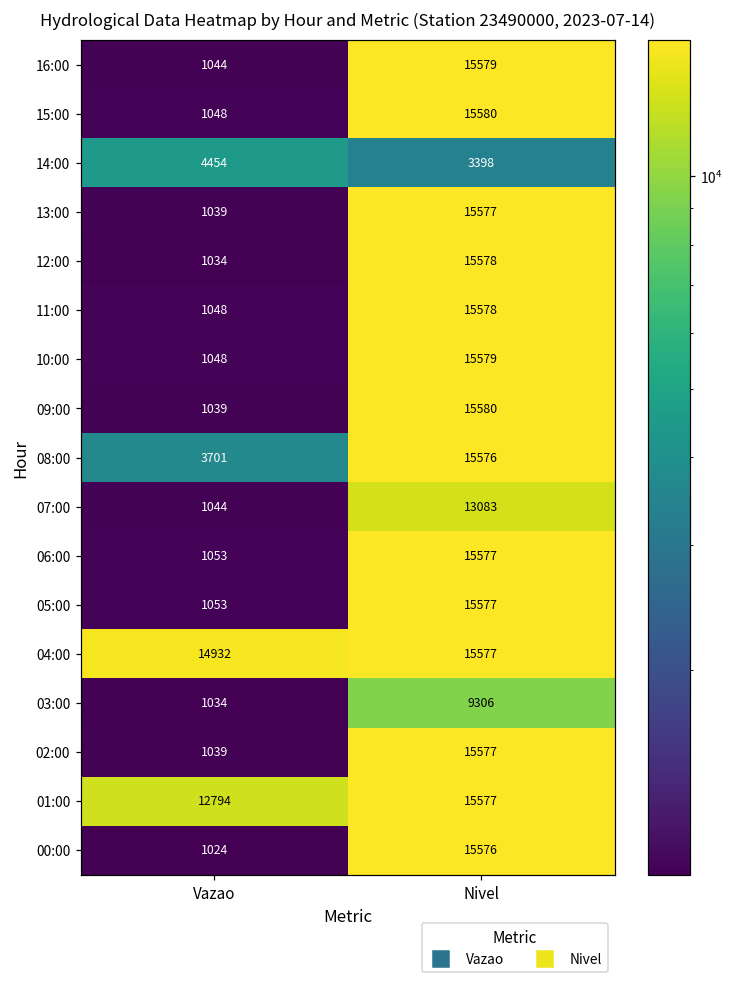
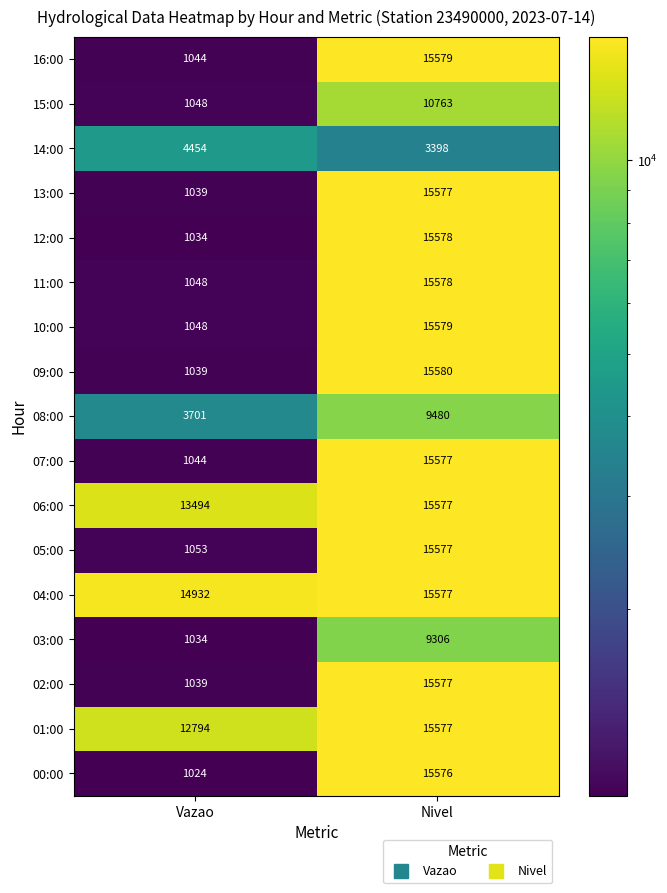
15:00, Nivel: 15580 -> 10763
08:00, Nivel: 15576 -> 9480
07:00, Nivel: 13083 -> 15577
06:00, Vazao: 1053 -> 13494
